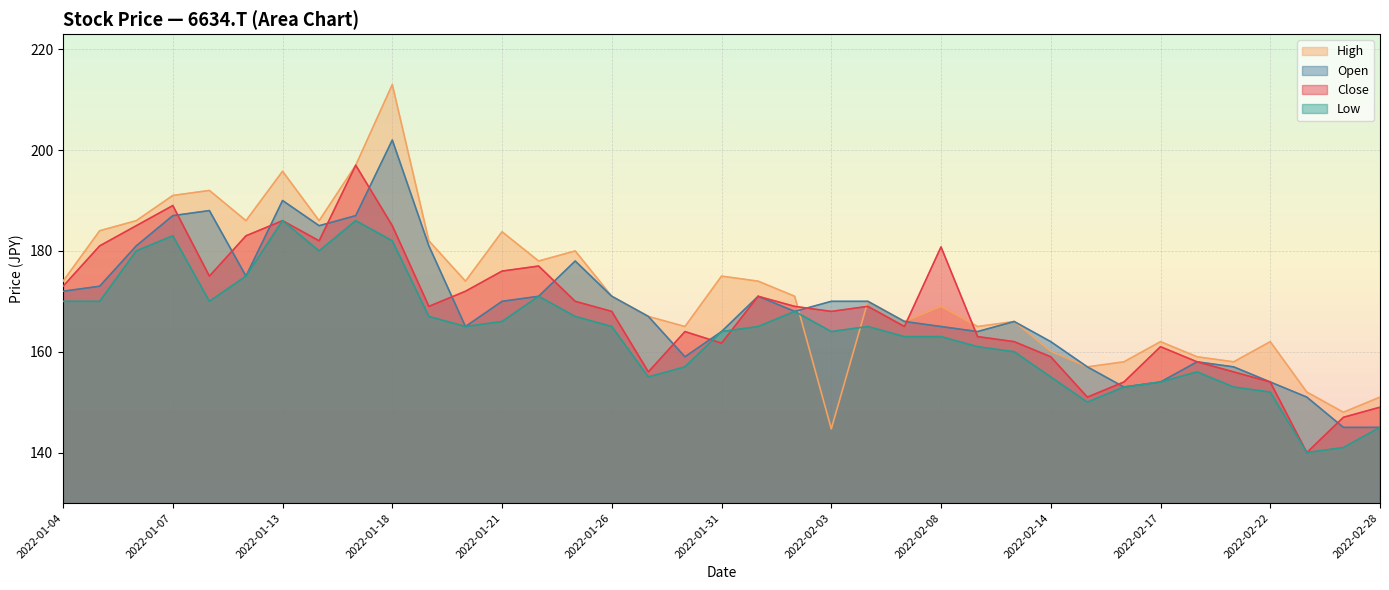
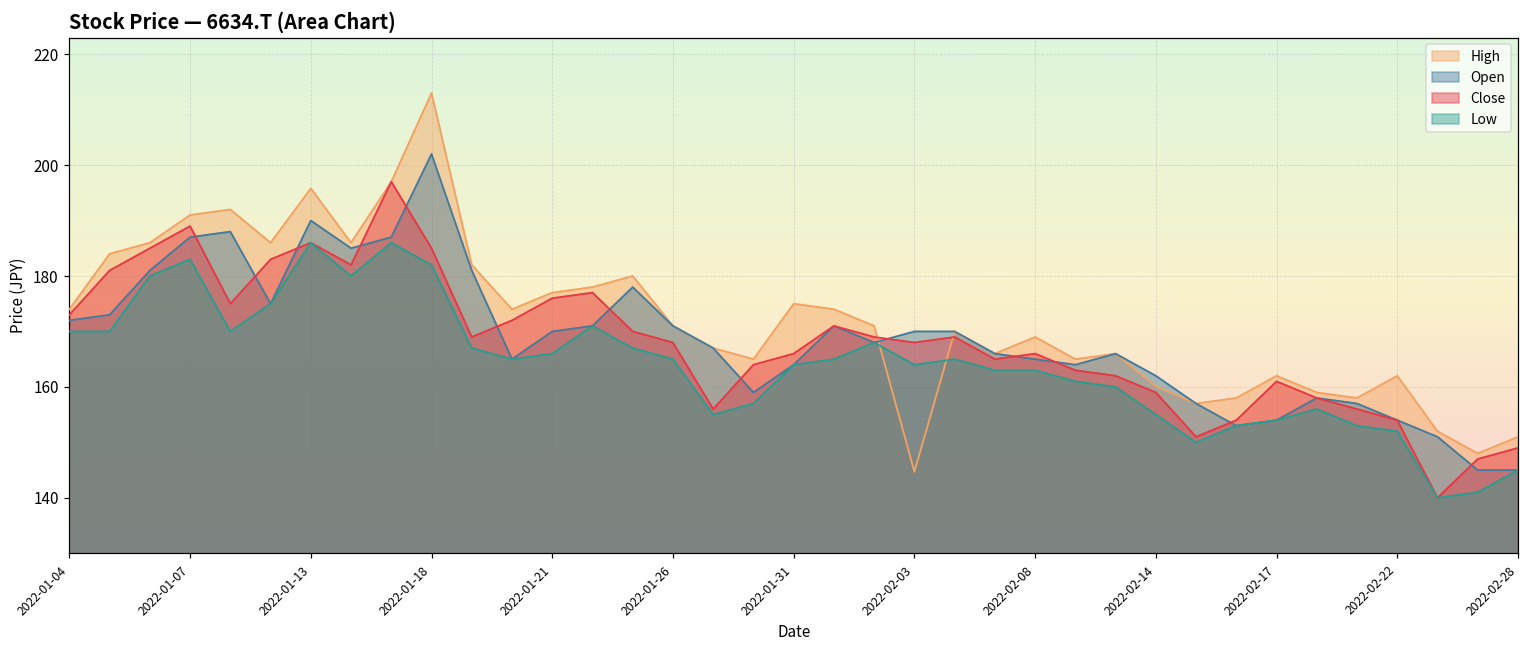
High, 2022-01-21: 184 -> 177
Close, 2022-01-31: 162 -> 166
Close, 2022-02-08: 181 -> 166
